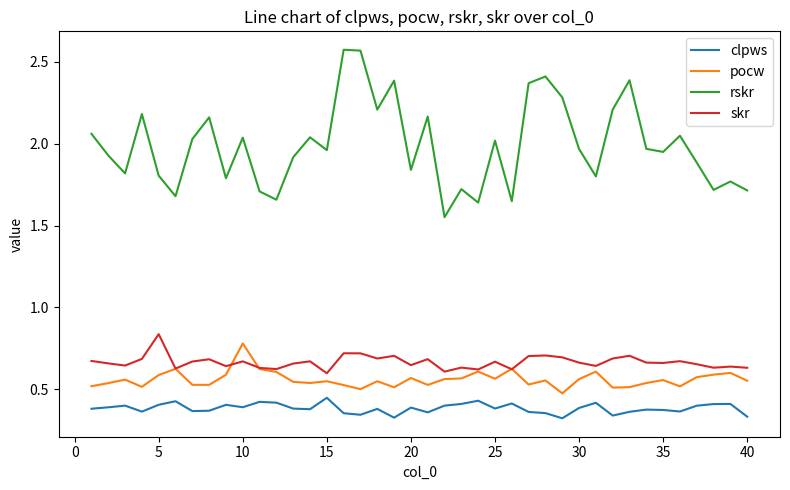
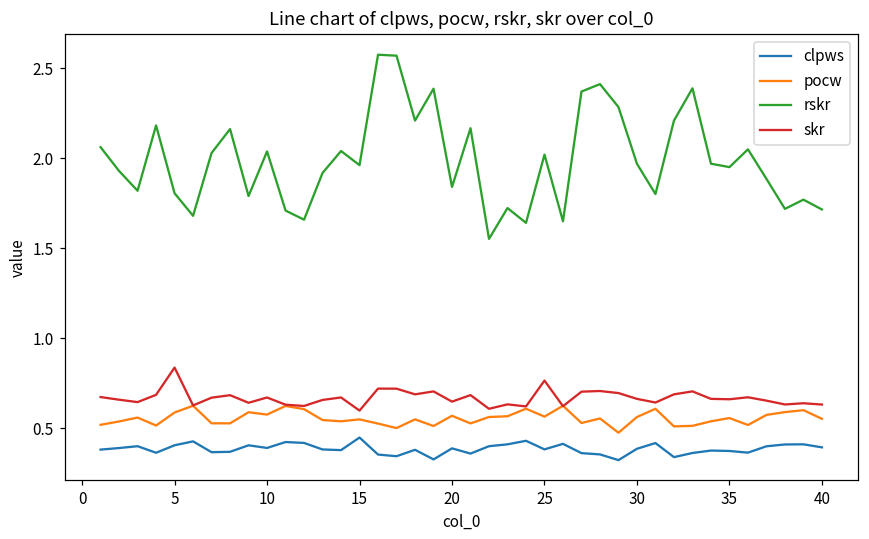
pocw, 10: 0.78 -> 0.58
skr, 25: 0.67 -> 0.76
clpws, 40: 0.33 -> 0.39
